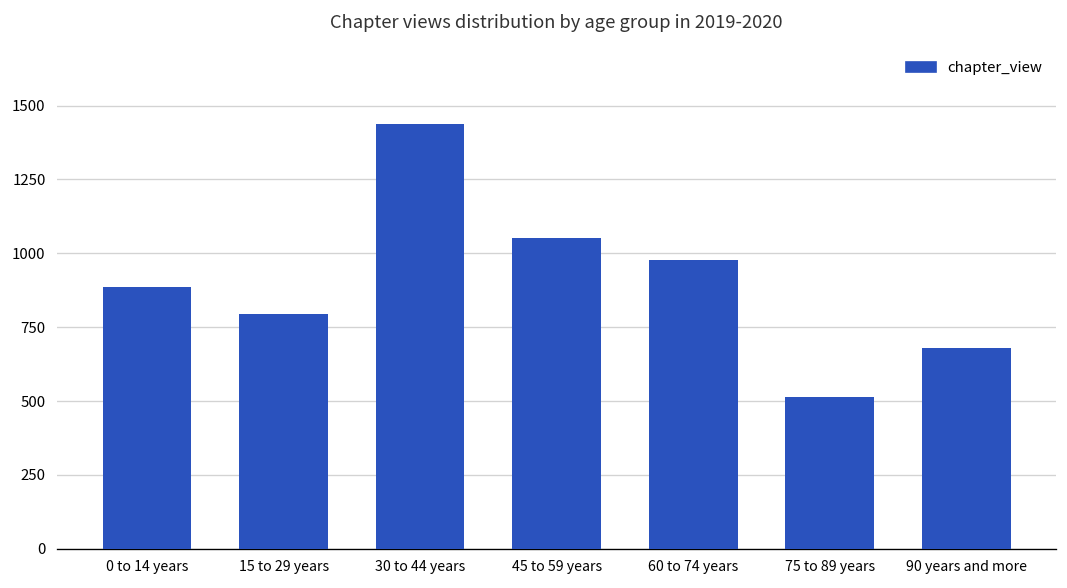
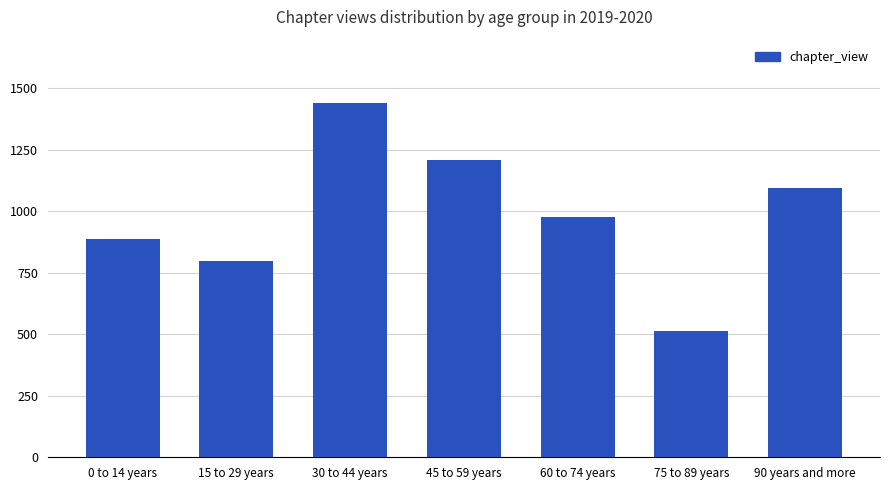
45 to 59 years: 1050 -> 1210
90 years and more: 680 -> 1090
